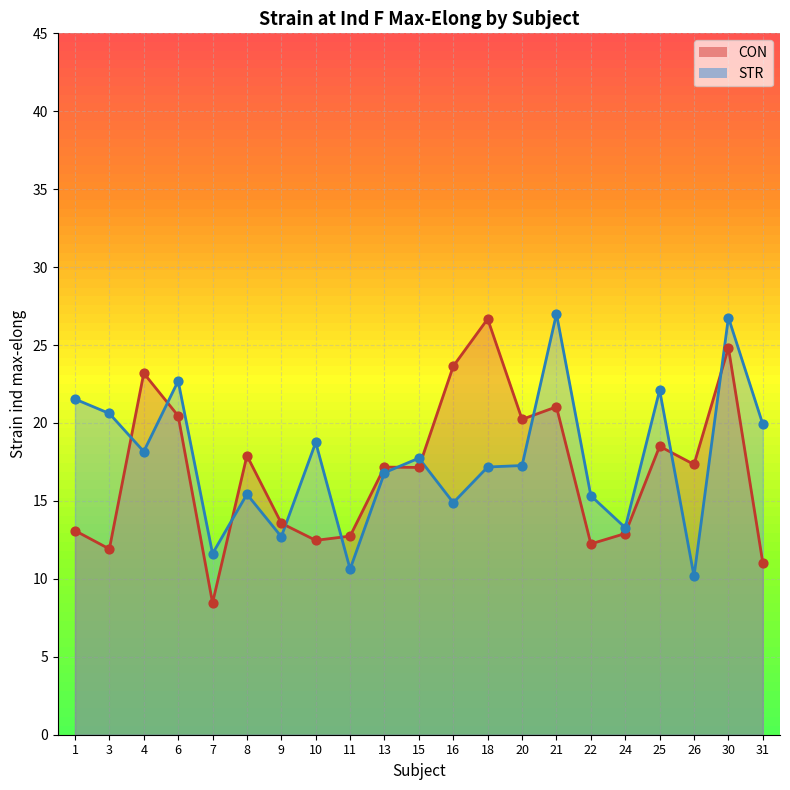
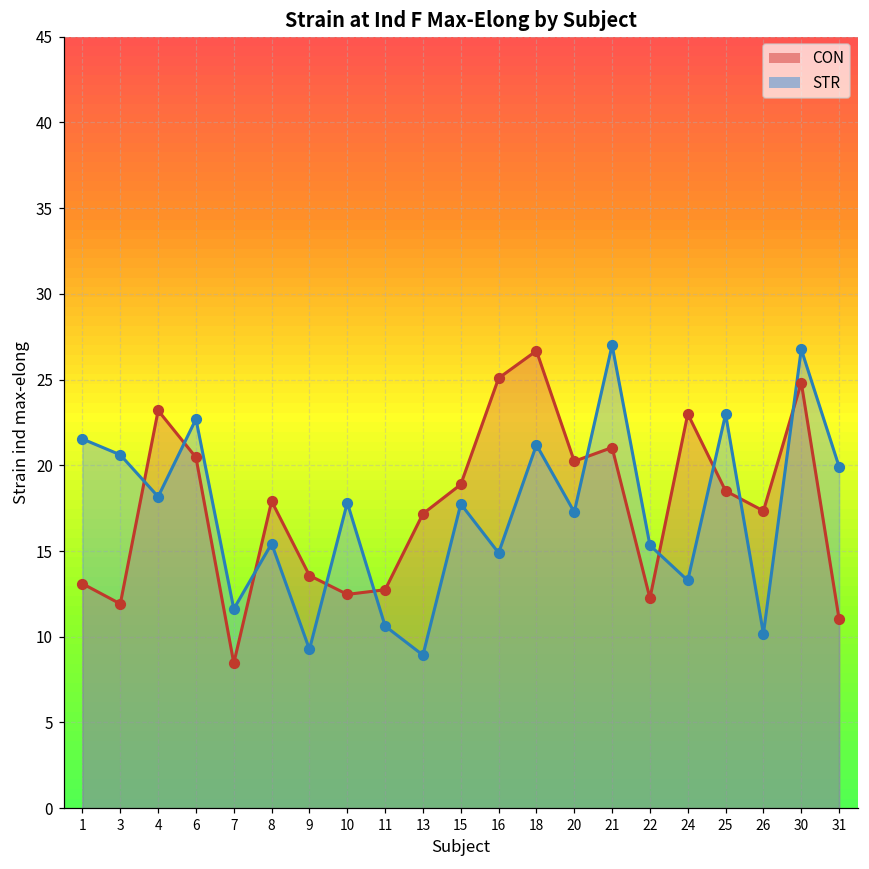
STR, 9: 12.7 -> 9.3
STR, 10: 18.8 -> 17.8
STR, 13: 16.8 -> 8.9
CON, 15: 17.1 -> 18.9
CON, 16: 23.6 -> 25.1
STR, 18: 17.2 -> 21.2
CON, 24: 12.9 -> 23.0
STR, 25: 22.1 -> 23.0
